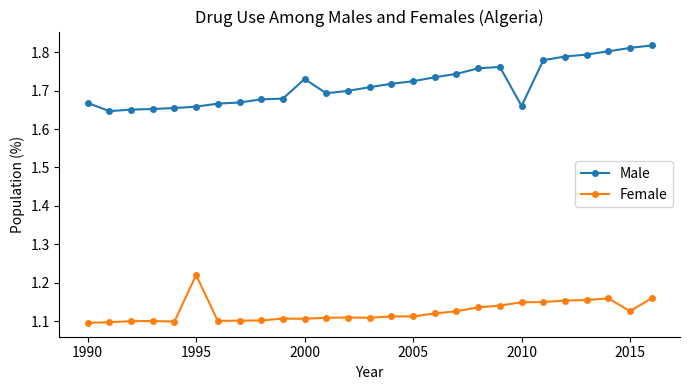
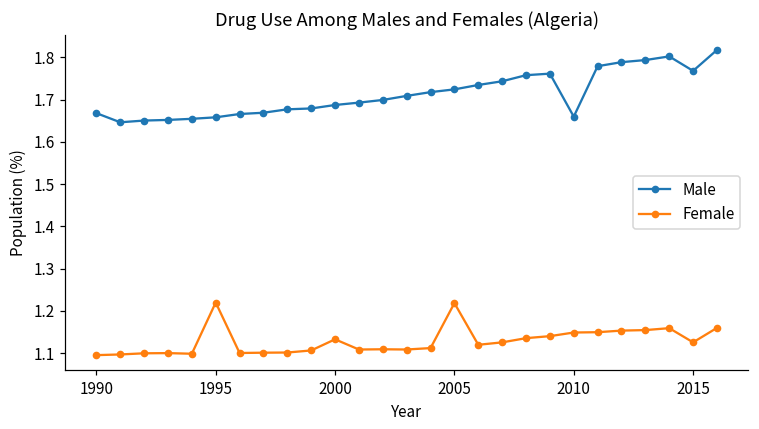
Male, 2000: 1.73 -> 1.69
Female, 2000: 1.11 -> 1.13
Female, 2005: 1.11 -> 1.22
Male, 2015: 1.81 -> 1.77
